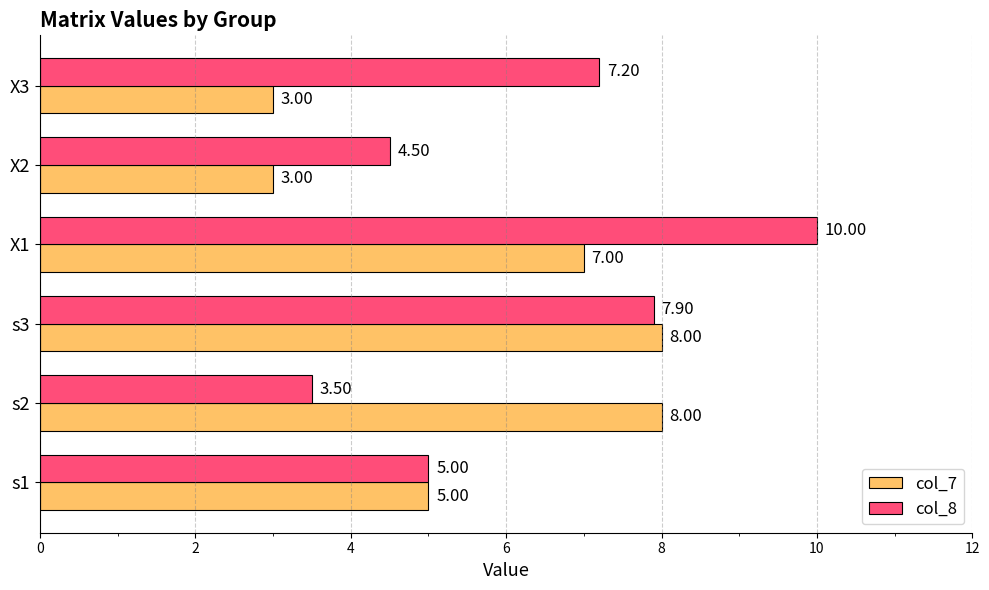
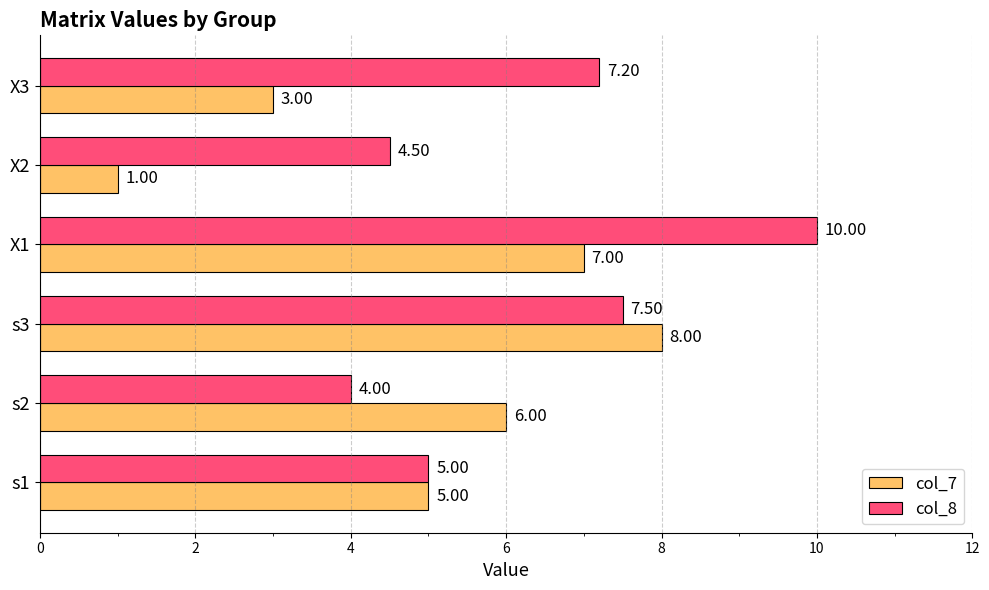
col_7, X2: 3.00 -> 1.00
col_8, s3: 7.90 -> 7.50
col_8, s2: 3.50 -> 4.00
col_7, s2: 8.00 -> 6.00
